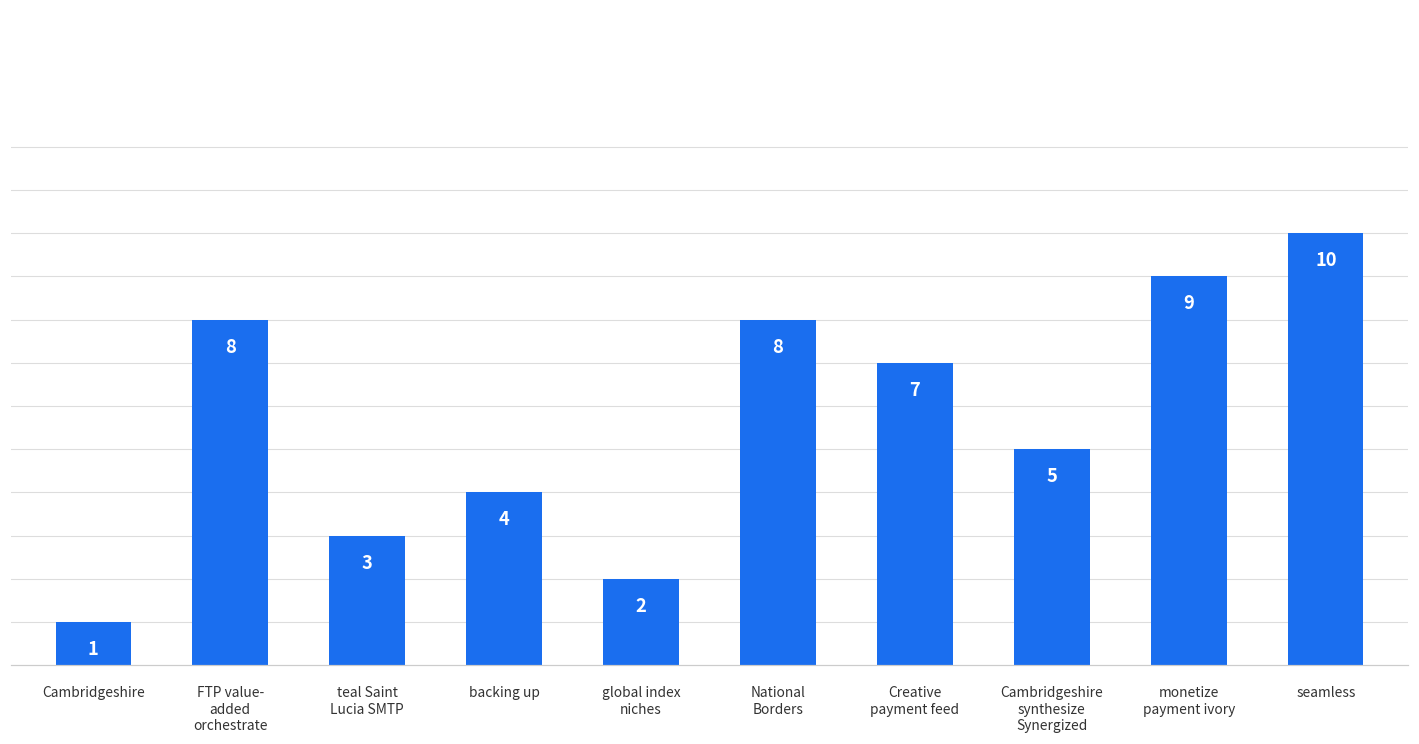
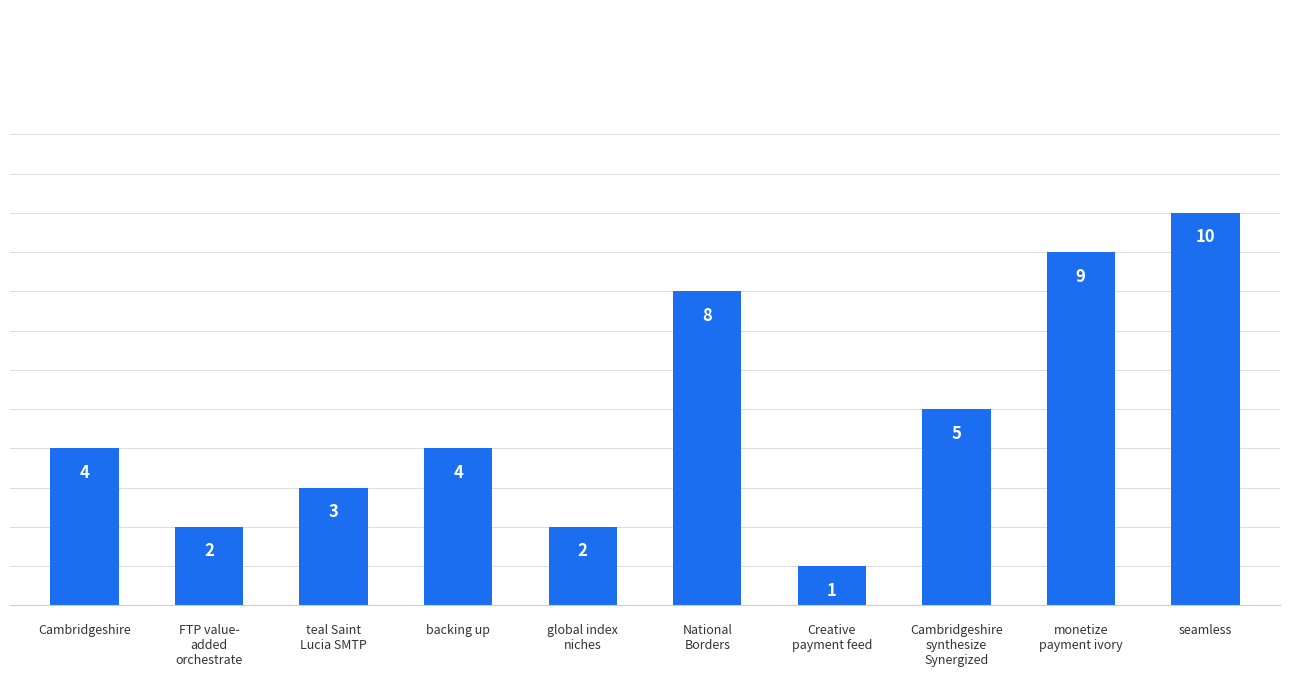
Cambridgeshire: 1 -> 4
FTP value- added orchestrate: 8 -> 2
Creative payment feed: 7 -> 1
